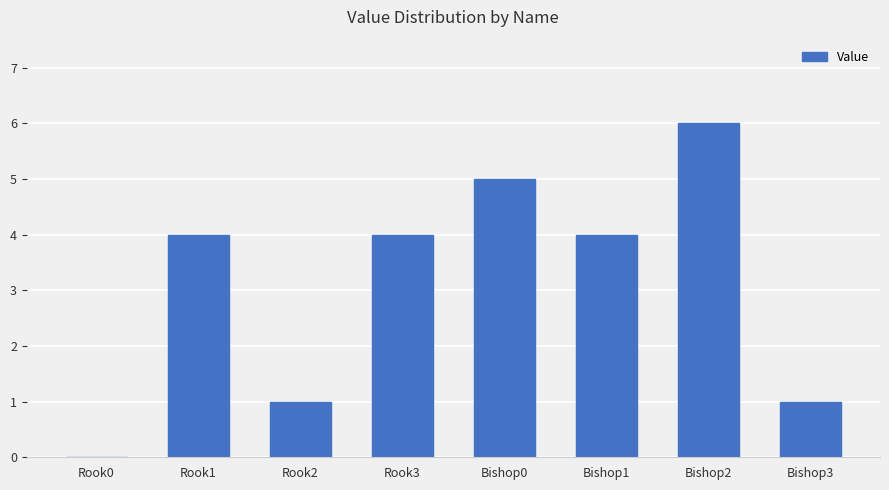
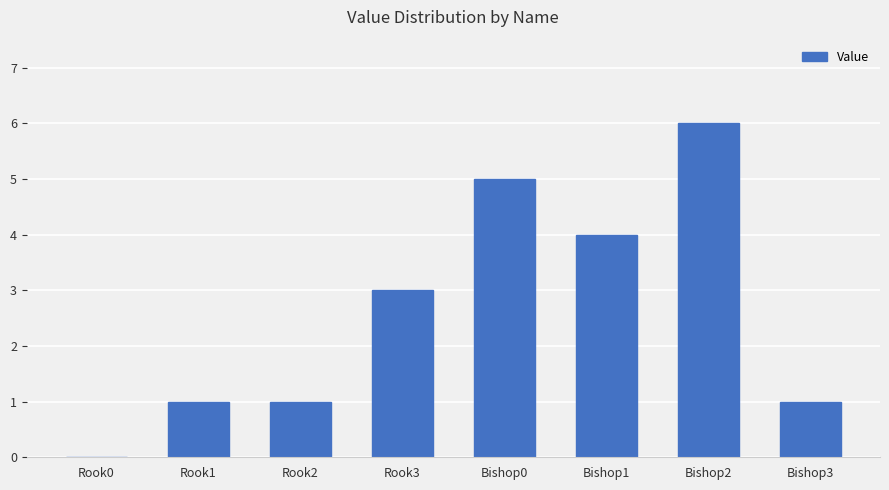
Rook1: 4 -> 1
Rook3: 4 -> 3
